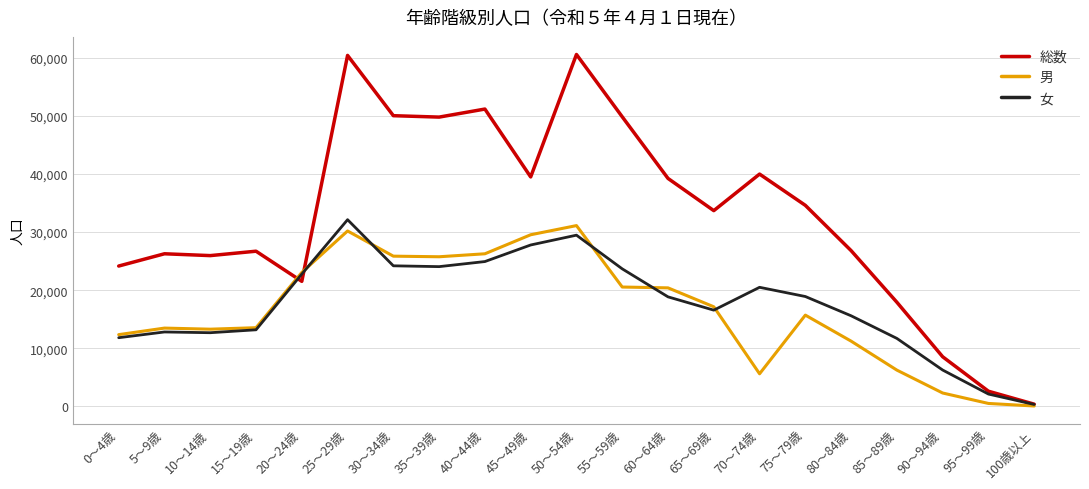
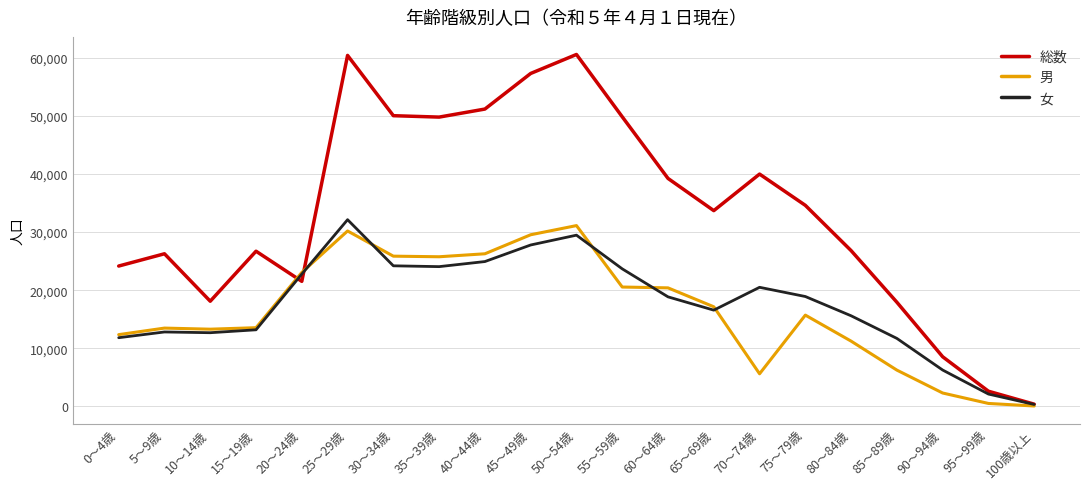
総数, 10～14歳: 26,000 -> 18,000
総数, 45～49歳: 40,000 -> 57,000
